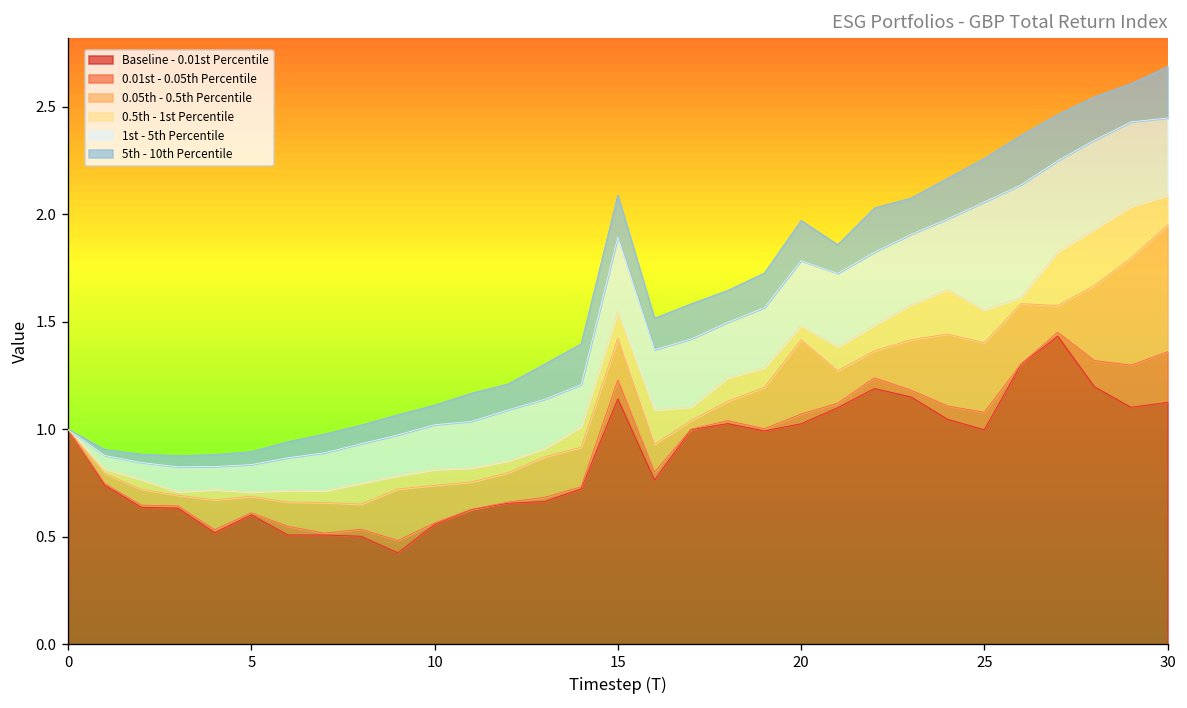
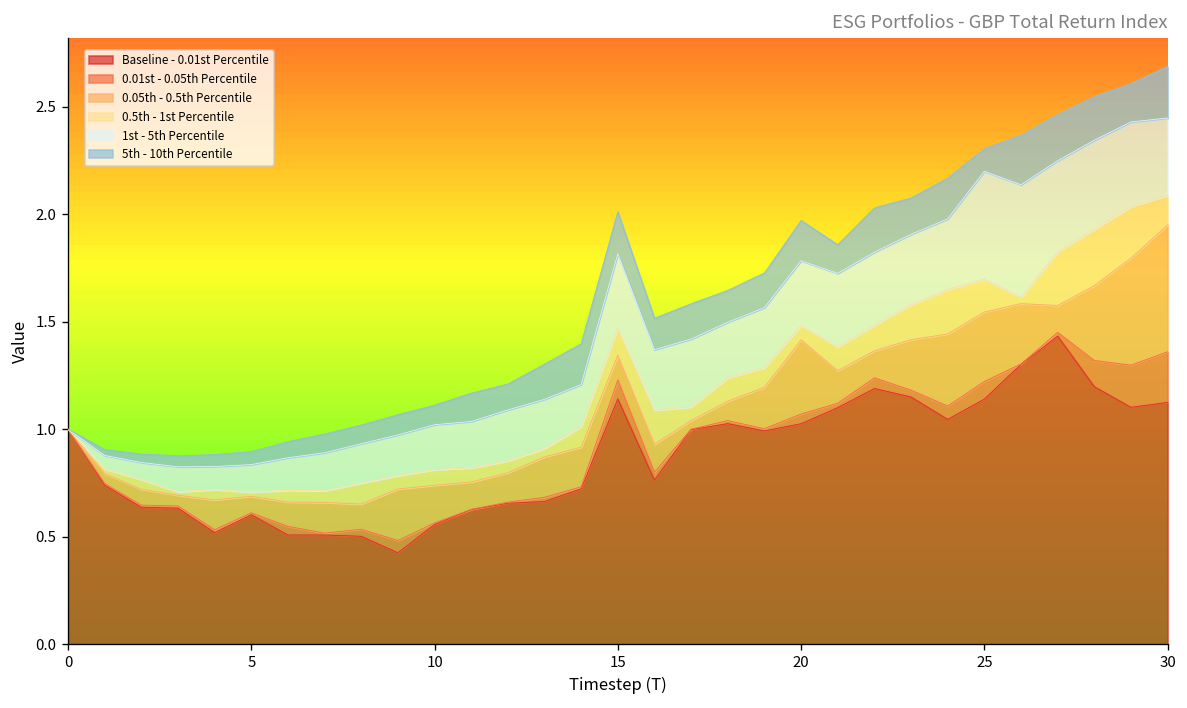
0.05th - 0.5th Percentile, 15: 0.19 -> 0.12
Baseline - 0.01st Percentile, 25: 1.00 -> 1.14
5th - 10th Percentile, 25: 0.20 -> 0.10
